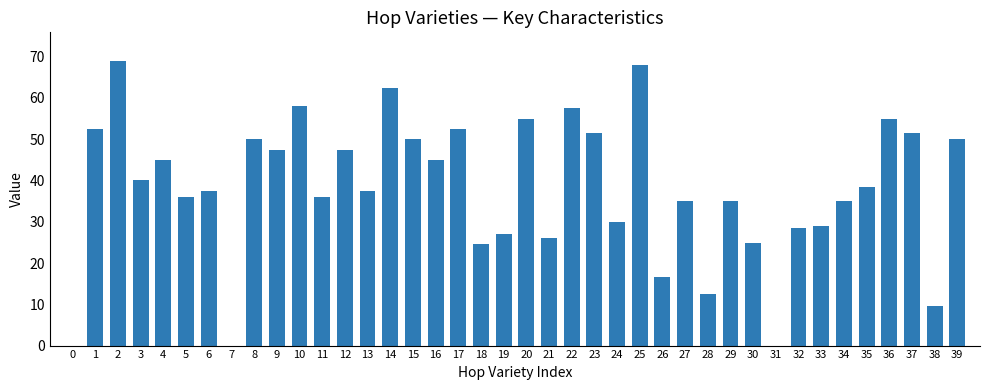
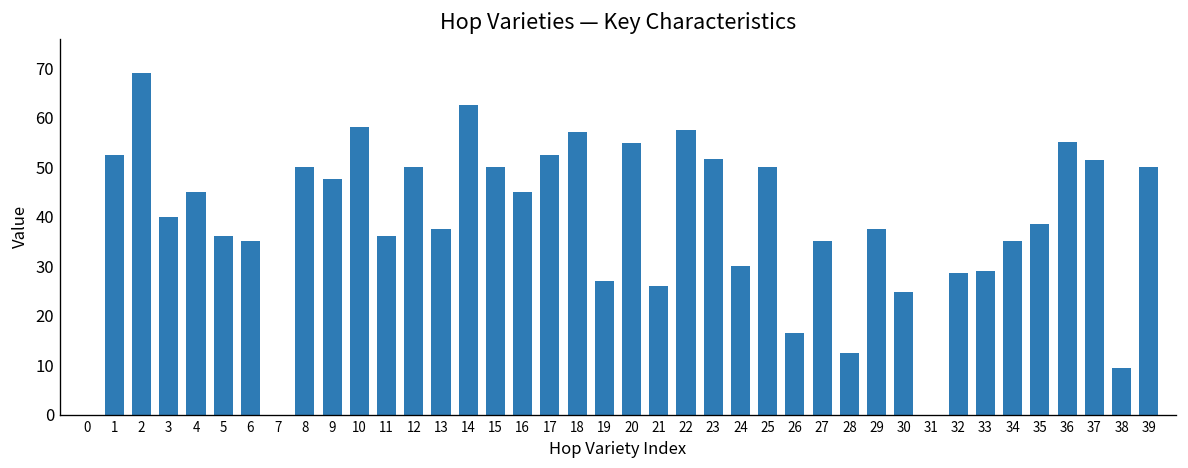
6: 38 -> 35
12: 48 -> 50
18: 25 -> 57
25: 68 -> 50
29: 35 -> 38
